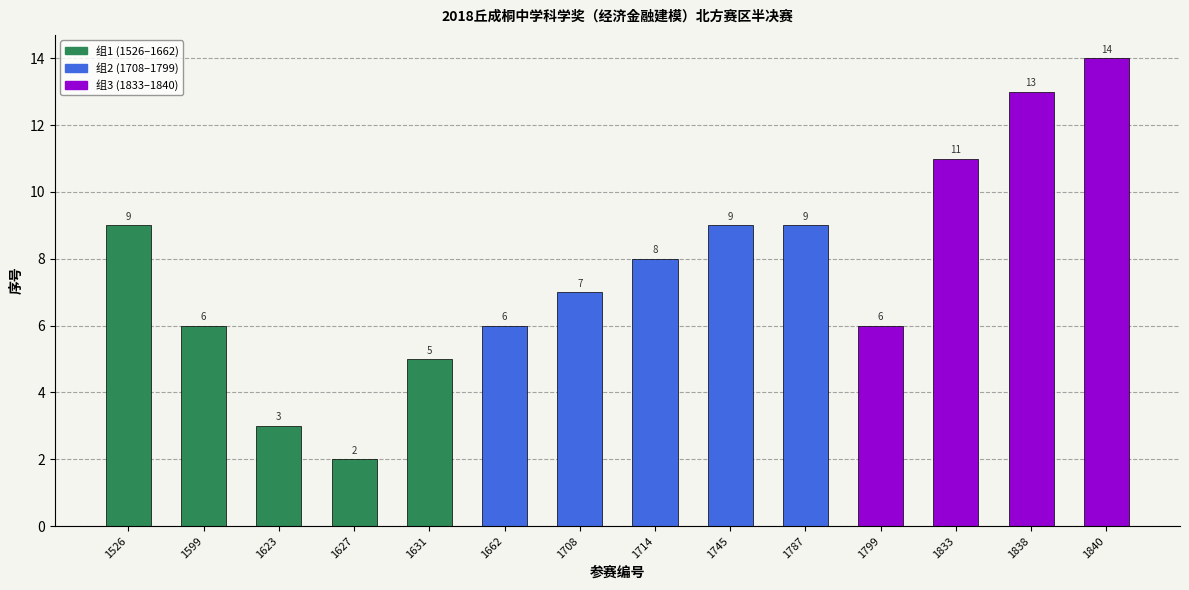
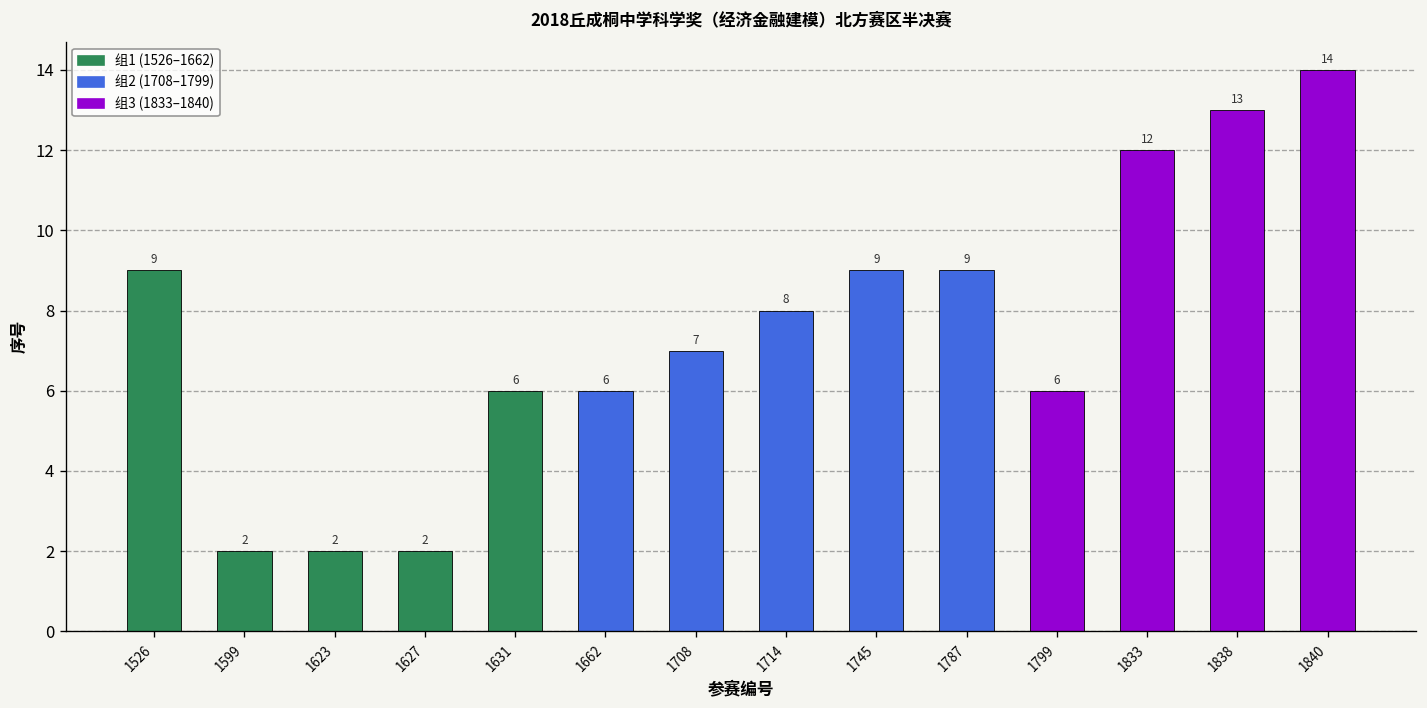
1599: 6 -> 2
1623: 3 -> 2
1631: 5 -> 6
1833: 11 -> 12
